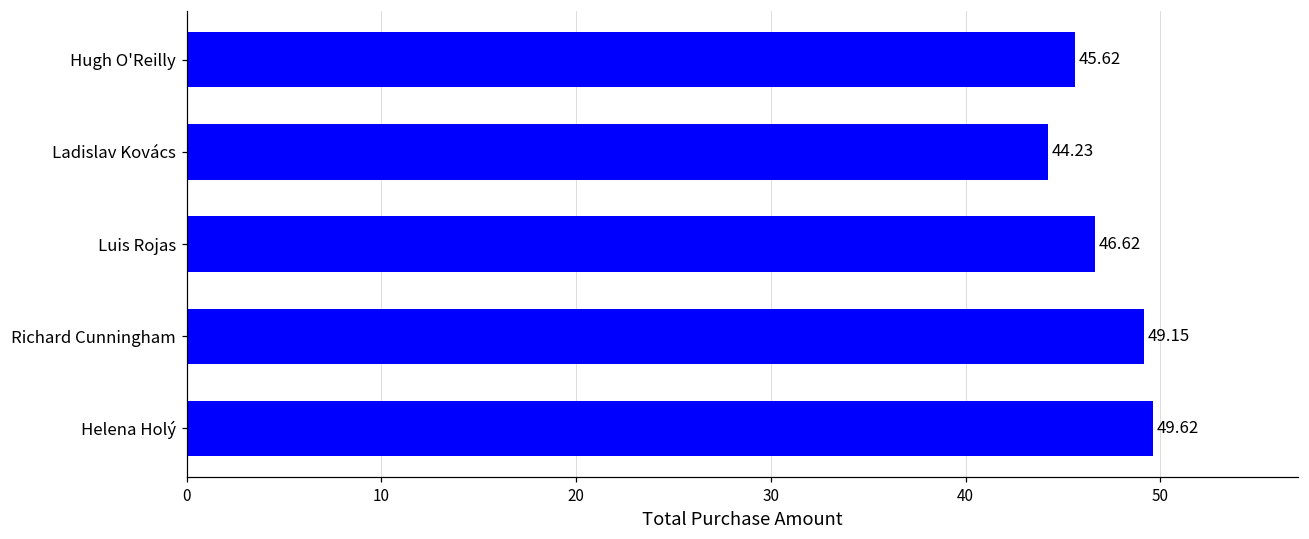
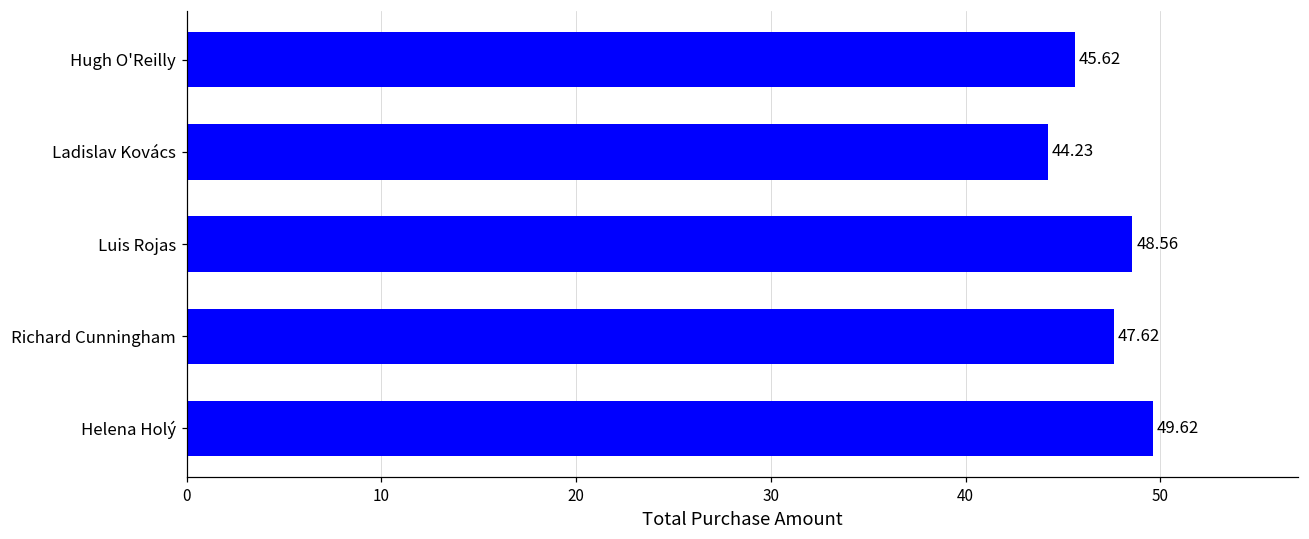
Luis Rojas: 46.62 -> 48.56
Richard Cunningham: 49.15 -> 47.62
